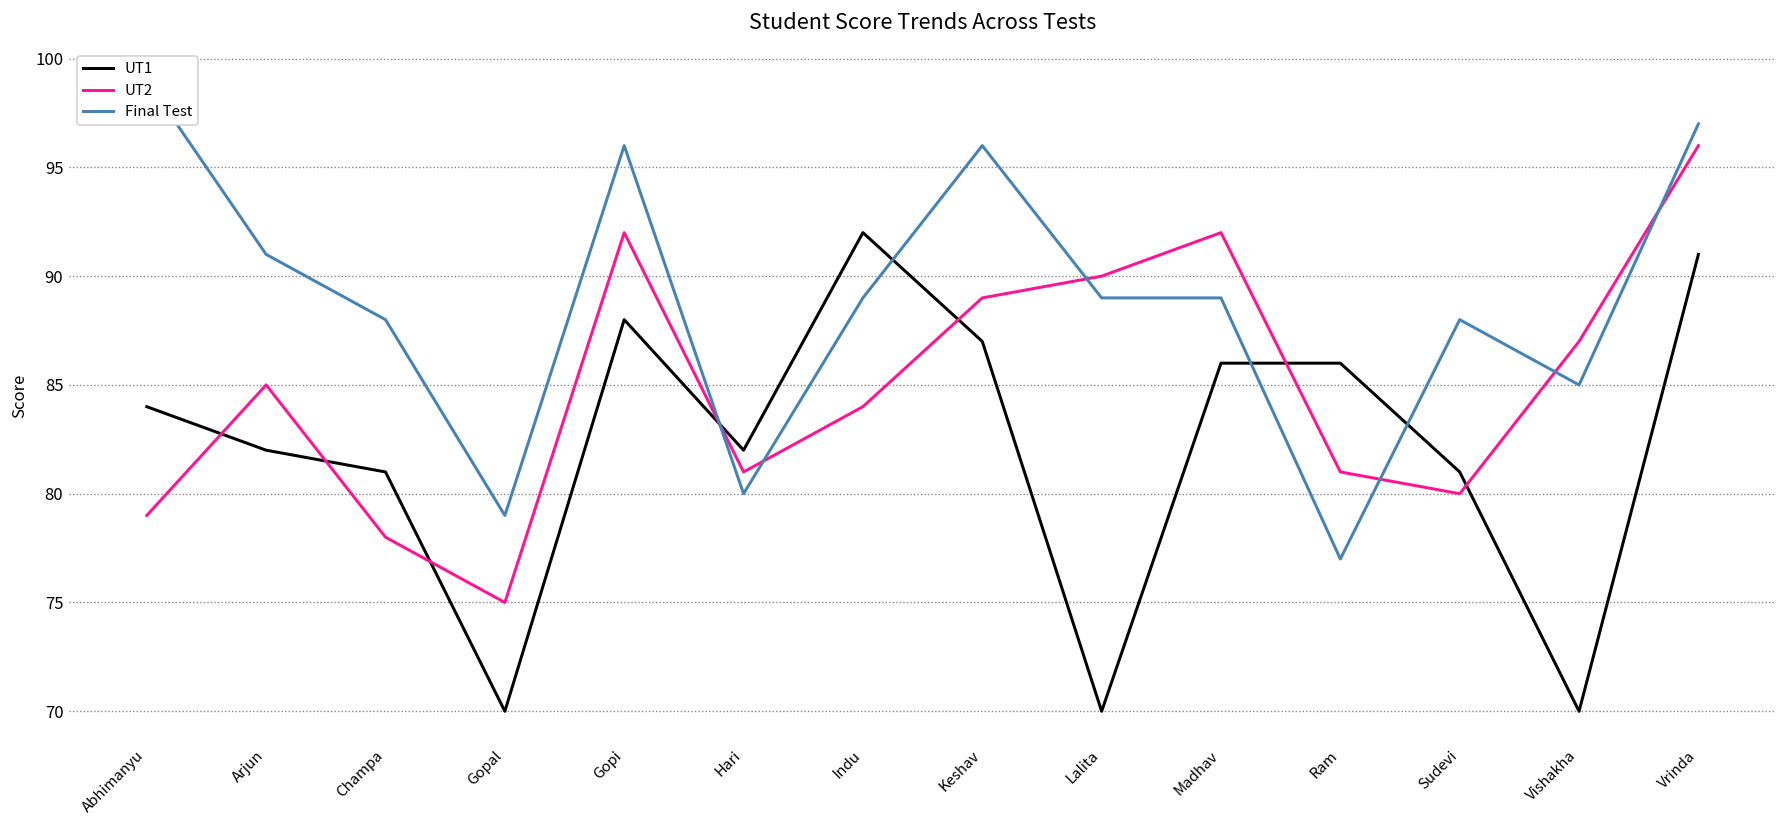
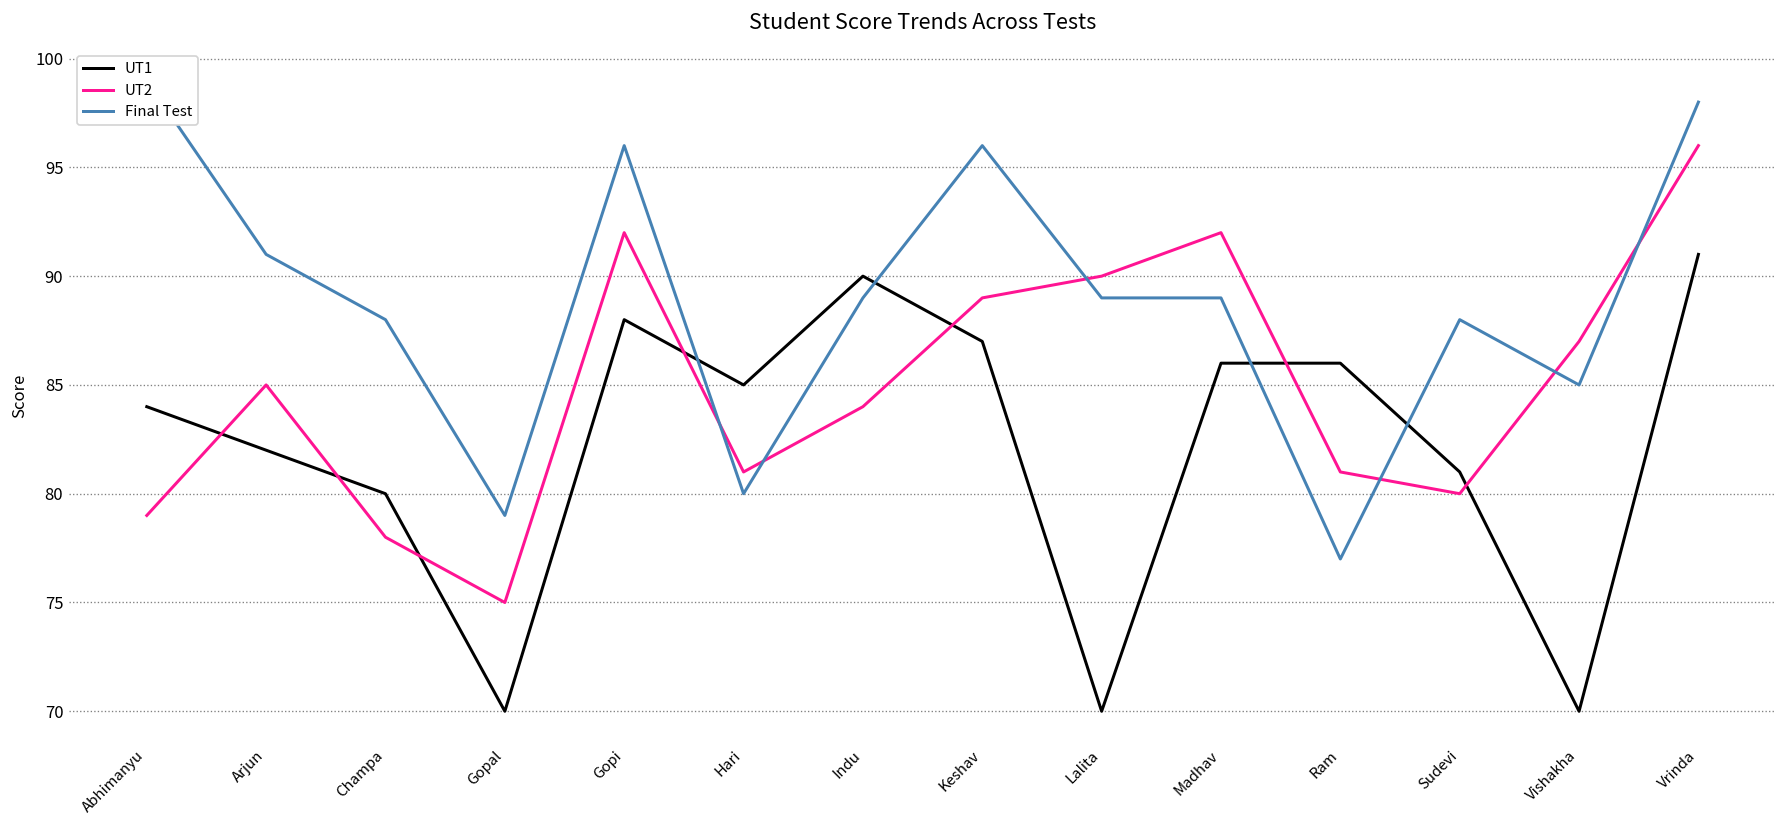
UT1, Champa: 81 -> 80
UT1, Hari: 82 -> 85
UT1, Indu: 92 -> 90
Final Test, Vrinda: 97 -> 98
